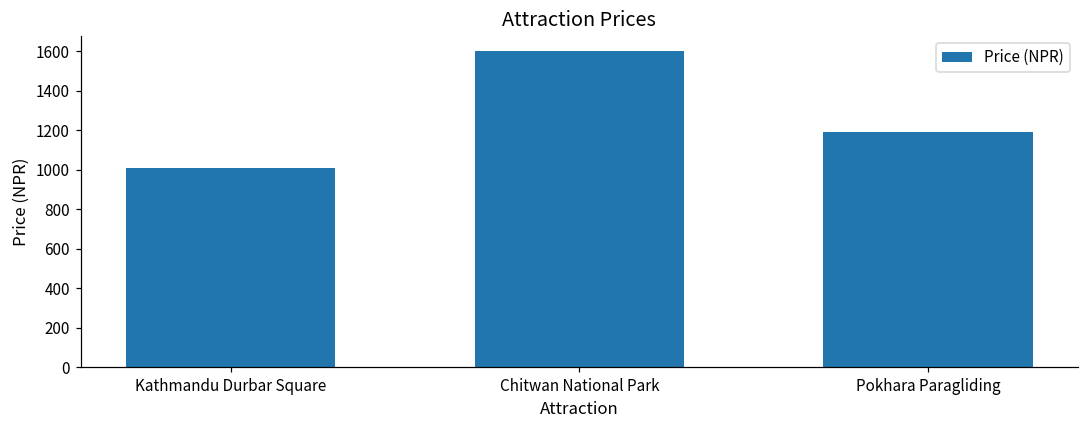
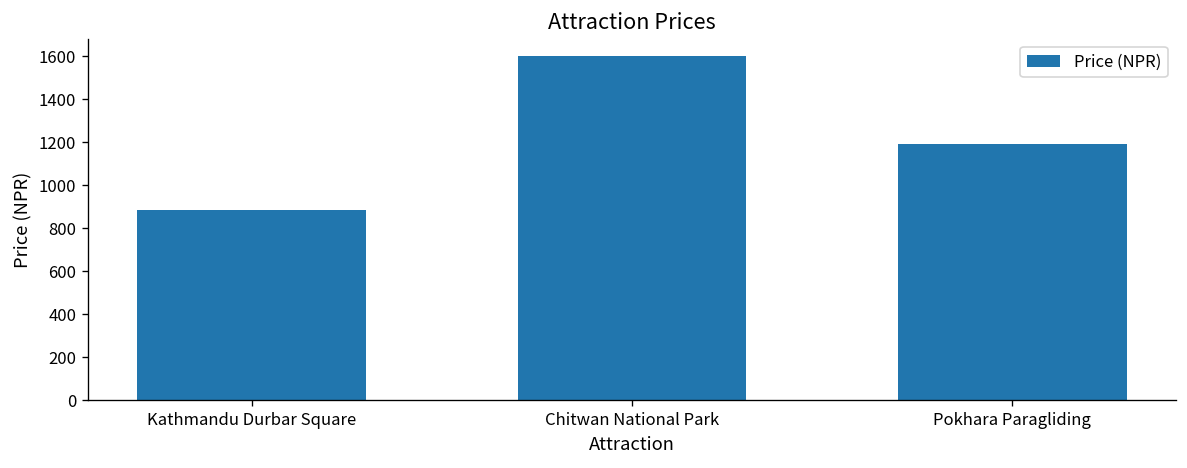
Kathmandu Durbar Square: 1010 -> 880
